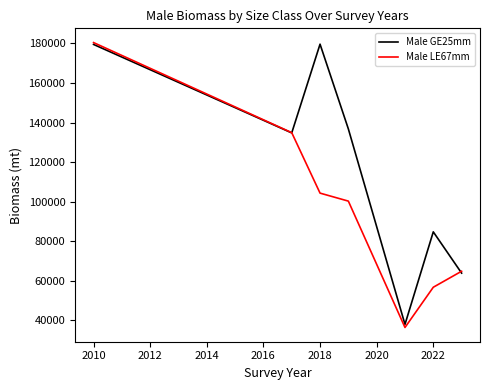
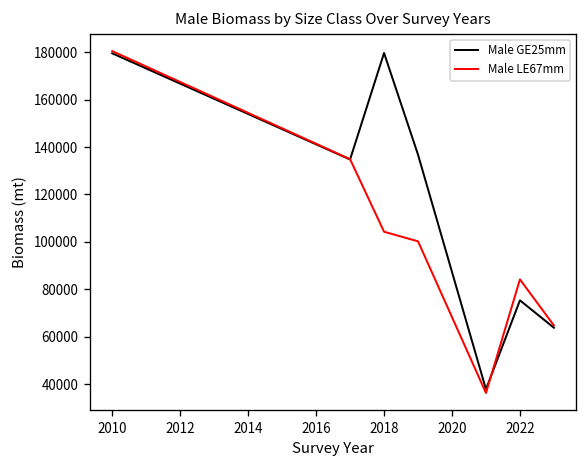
Male GE25mm, 2022: 85000 -> 75000
Male LE67mm, 2022: 57000 -> 84000
